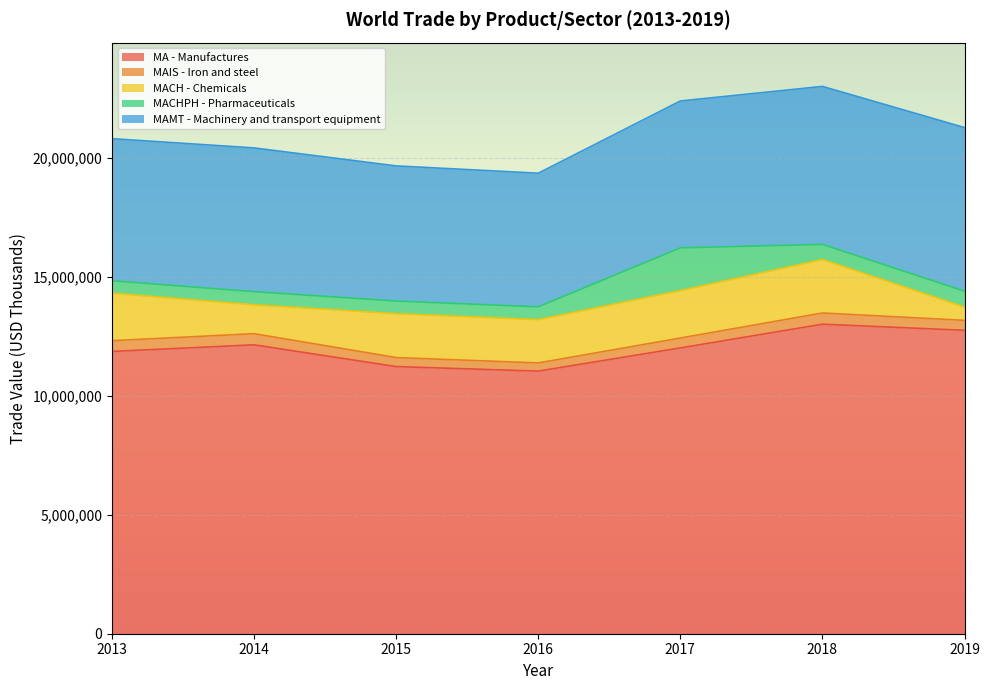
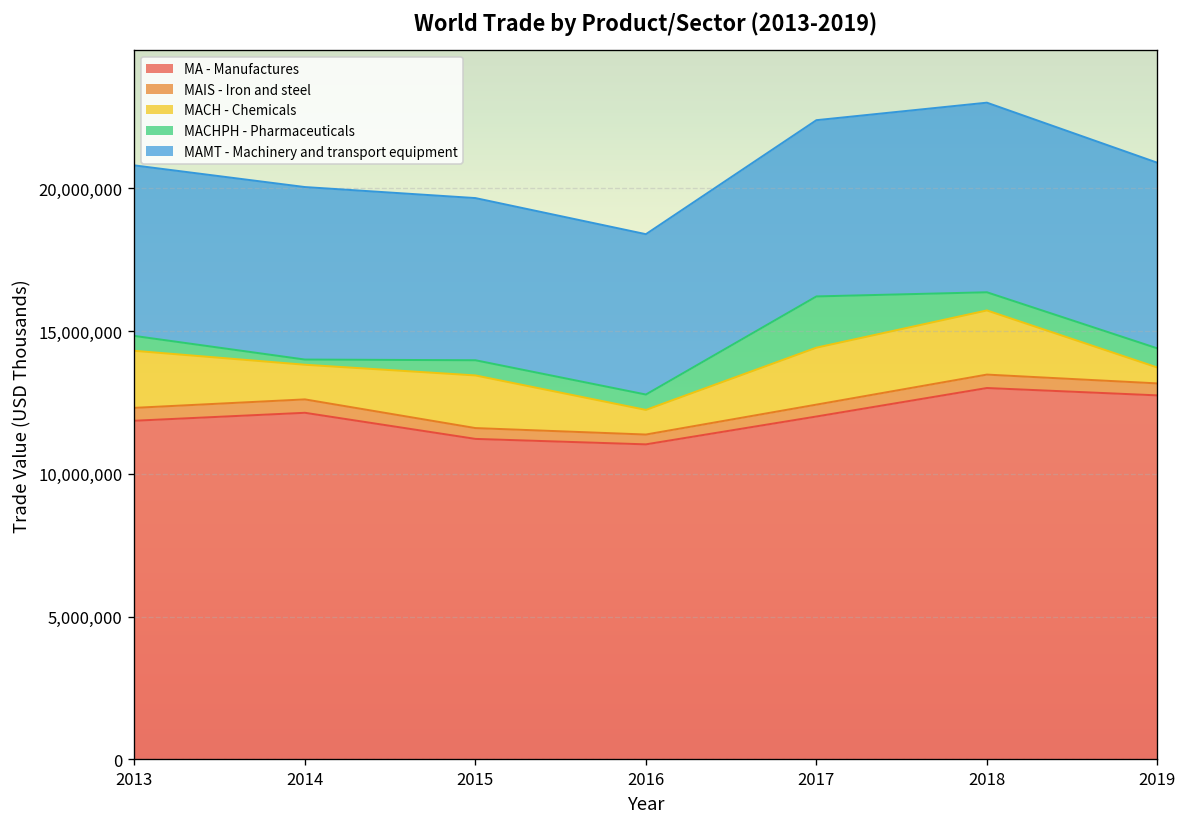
MACHPH - Pharmaceuticals, 2014: 600,000 -> 200,000
MACH - Chemicals, 2016: 1,800,000 -> 900,000
MAMT - Machinery and transport equipment, 2019: 6,900,000 -> 6,500,000
